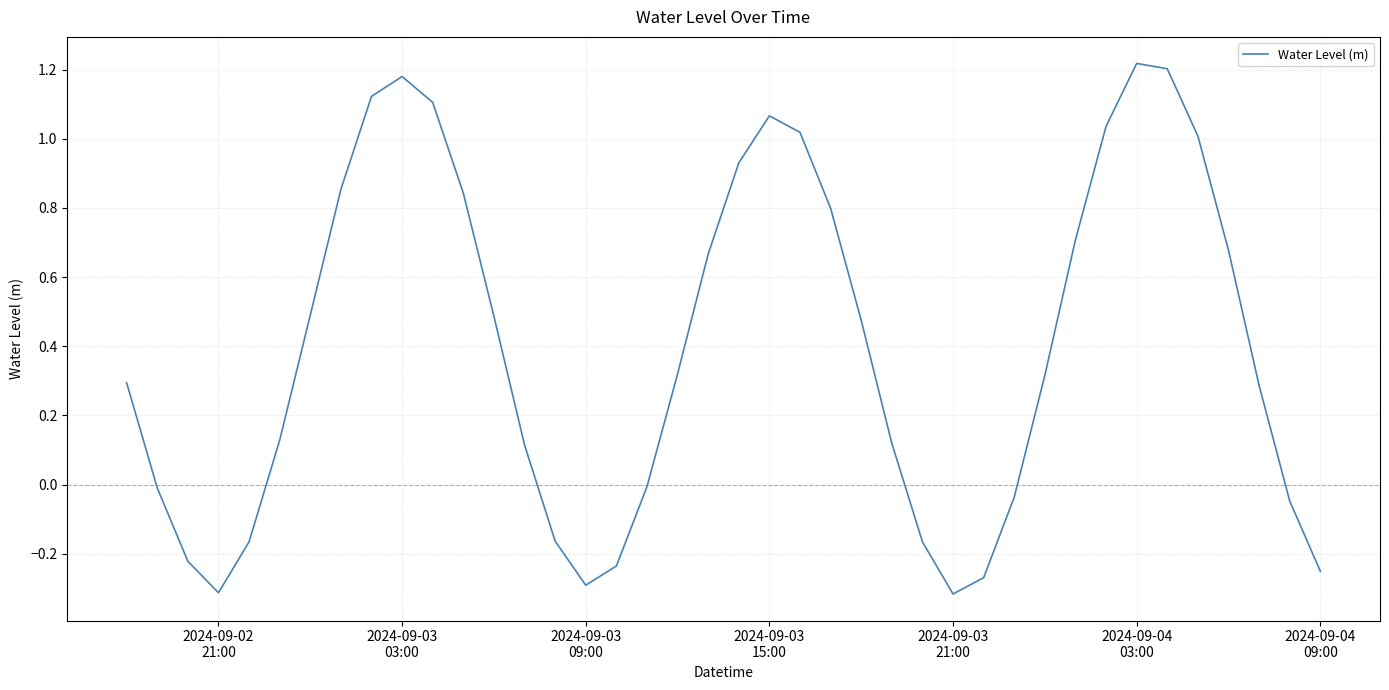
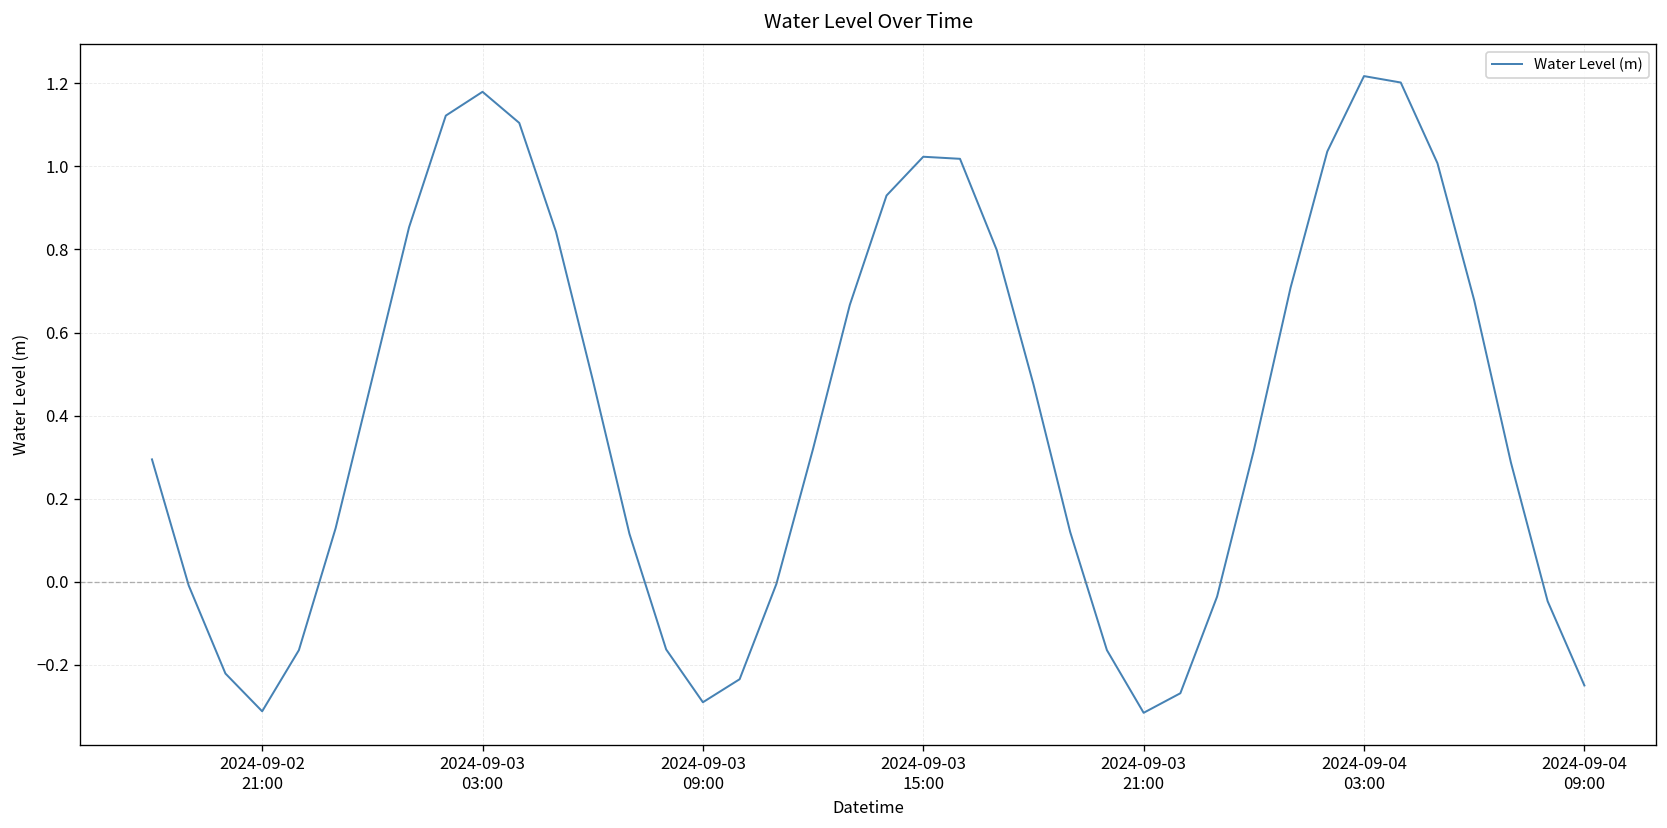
2024-09-03 15:00: 1.07 -> 1.02
